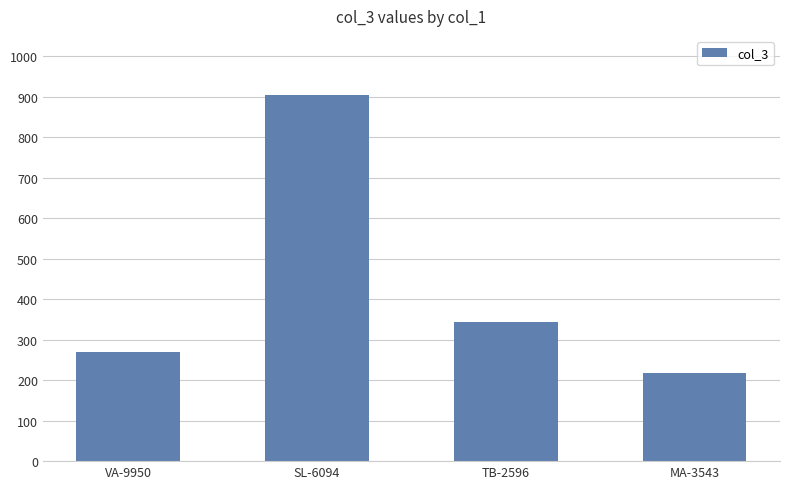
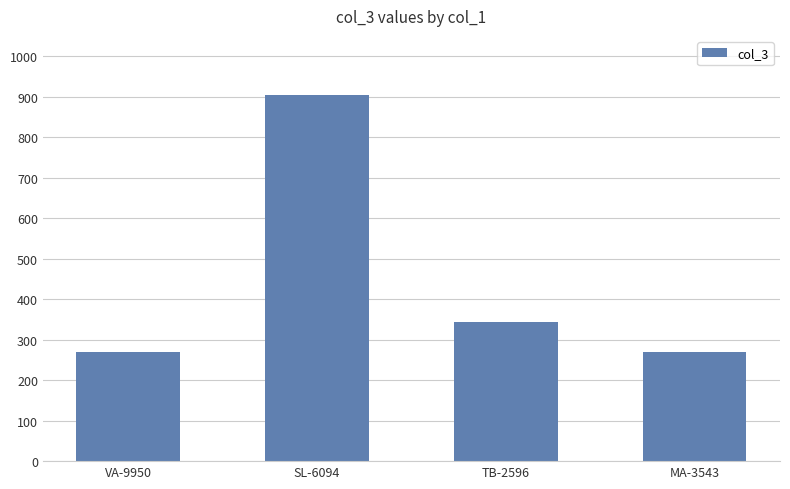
MA-3543: 220 -> 270
